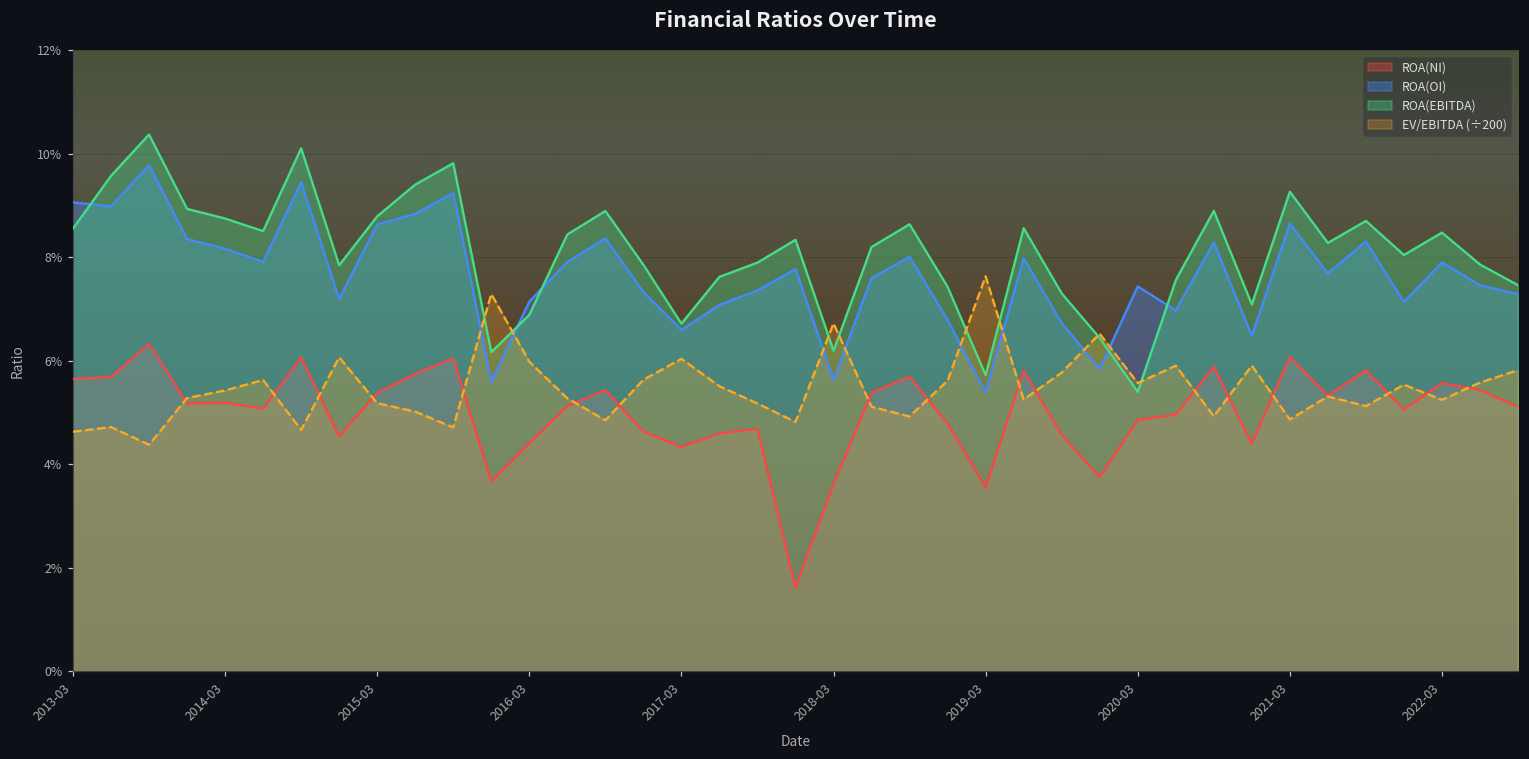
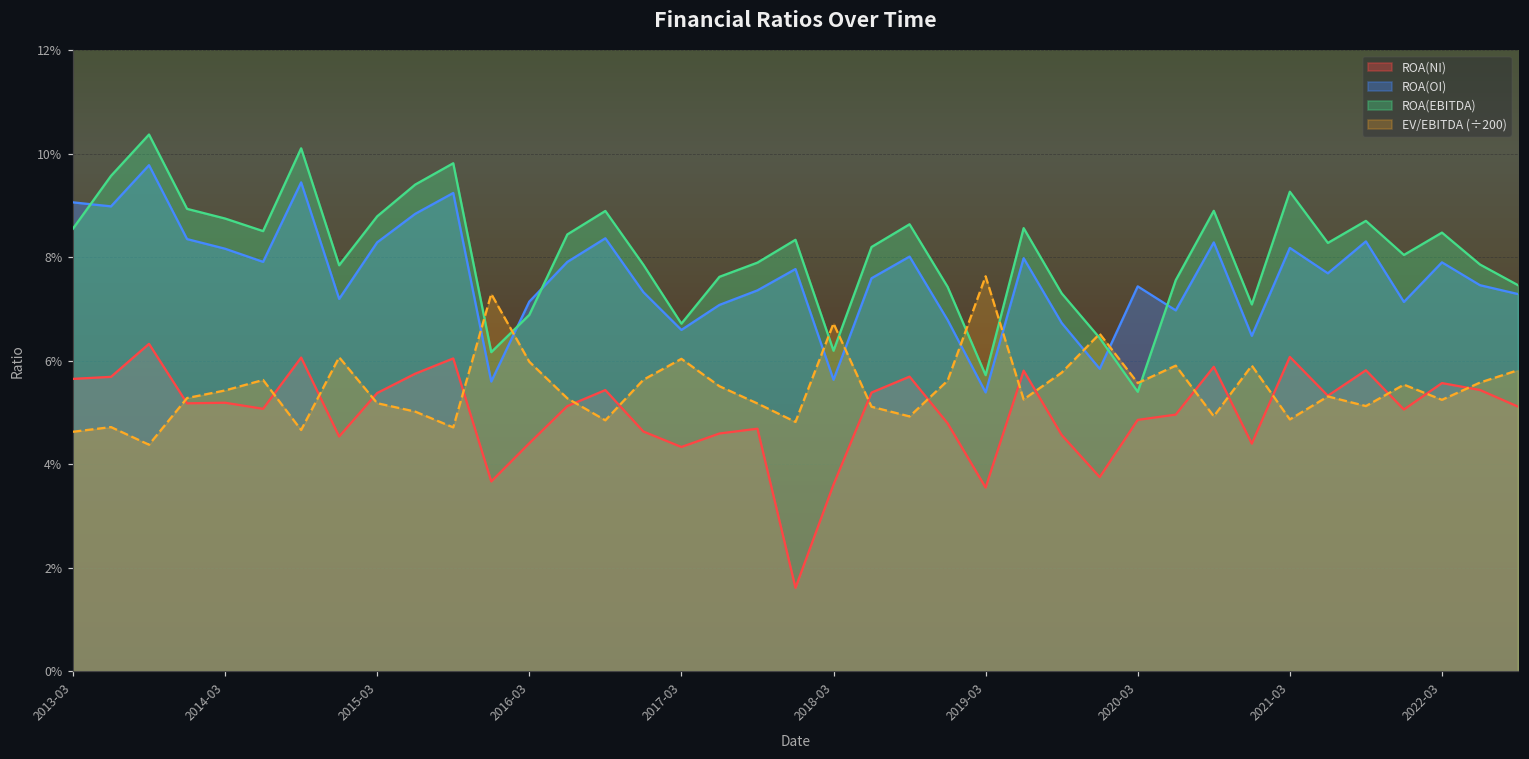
ROA(OI), 2015-03: 8.6% -> 8.3%
ROA(OI), 2021-03: 8.7% -> 8.2%
